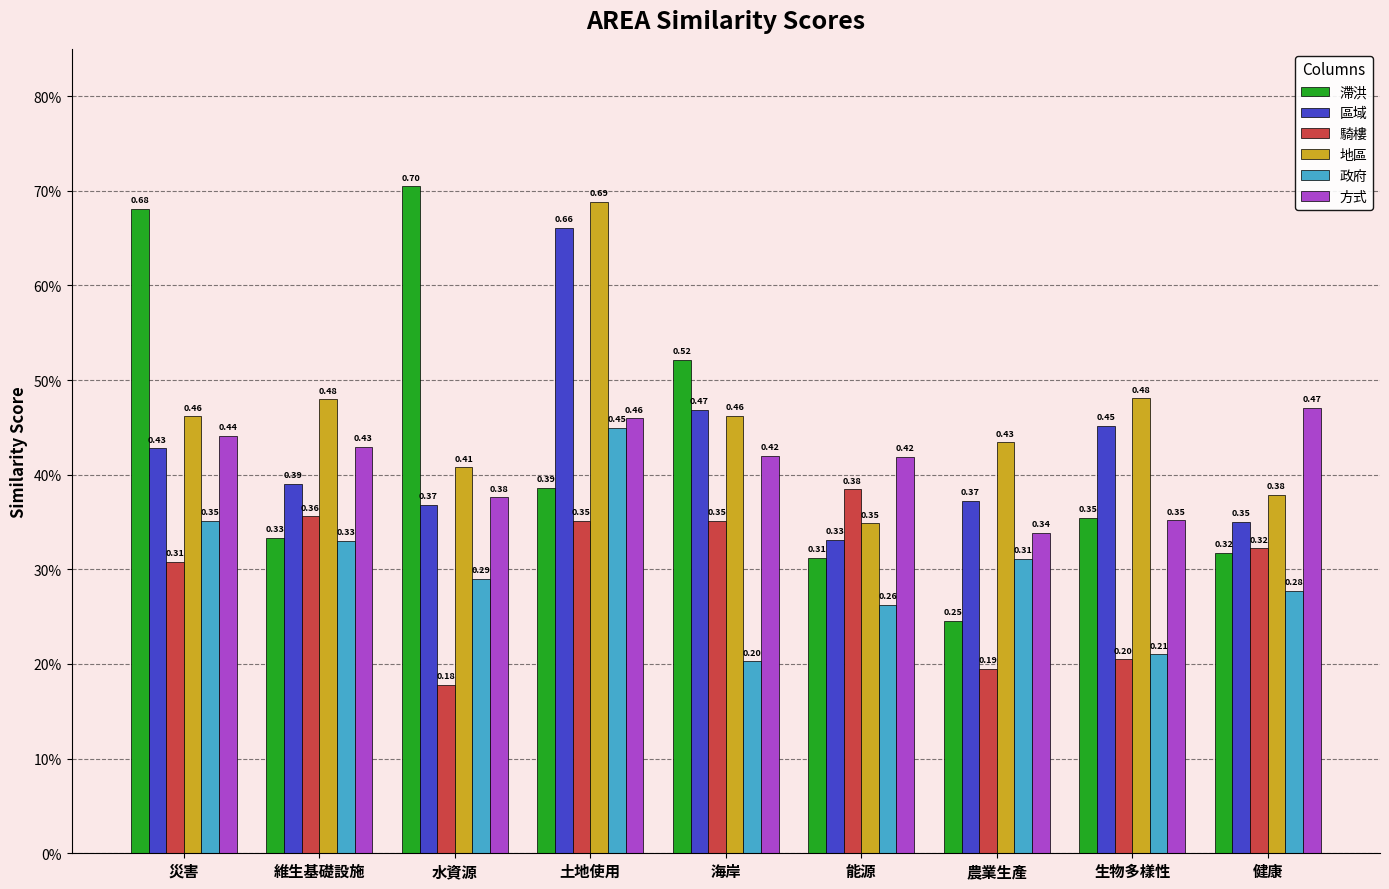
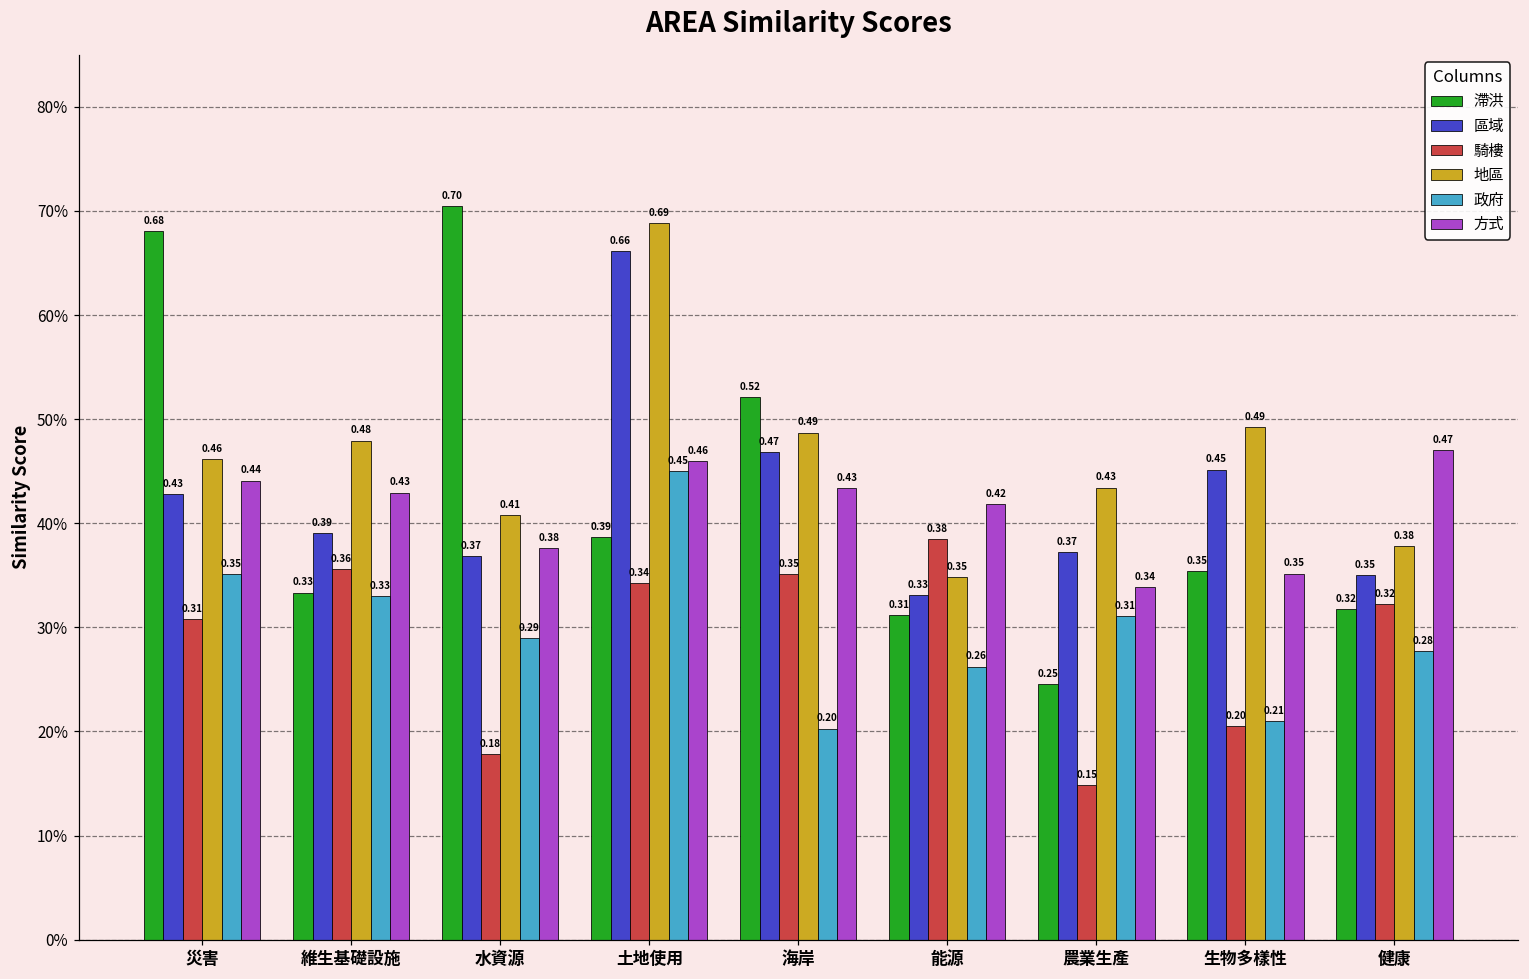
騎樓, 土地使用: 0.35 -> 0.34
地區, 海岸: 0.46 -> 0.49
方式, 海岸: 0.42 -> 0.43
騎樓, 農業生產: 0.19 -> 0.15
地區, 生物多樣性: 0.48 -> 0.49
